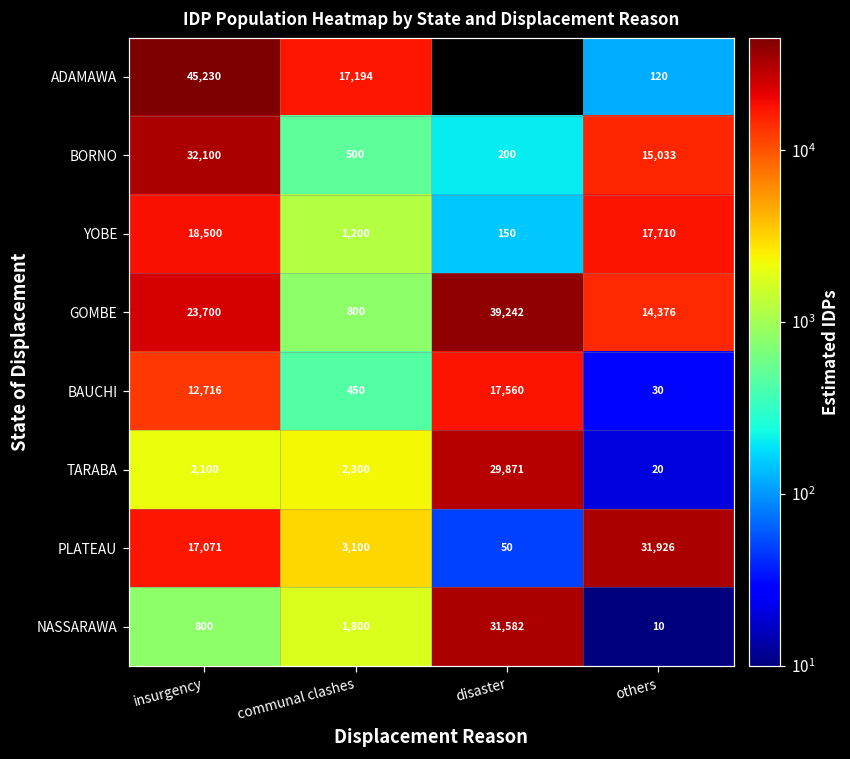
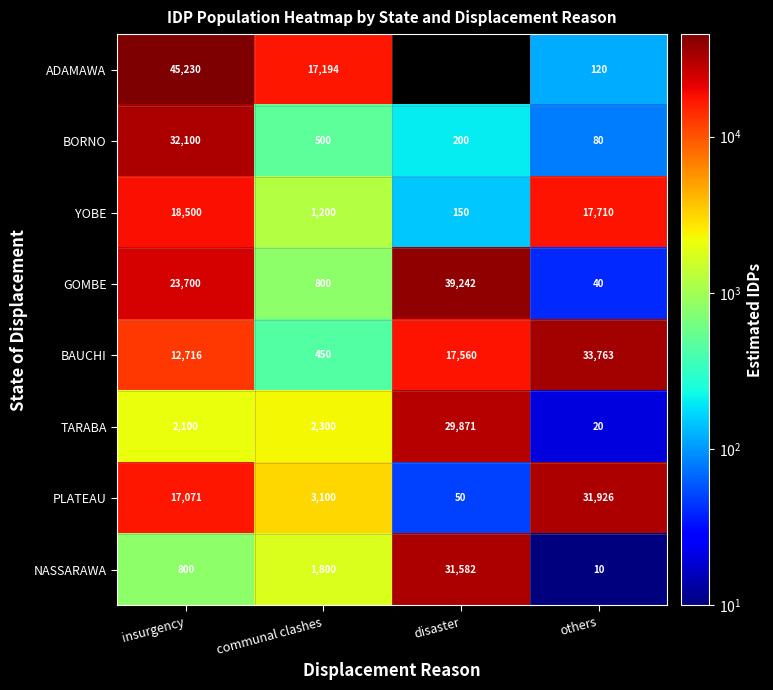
BORNO, others: 15,033 -> 80
GOMBE, others: 14,376 -> 40
BAUCHI, others: 30 -> 33,763
